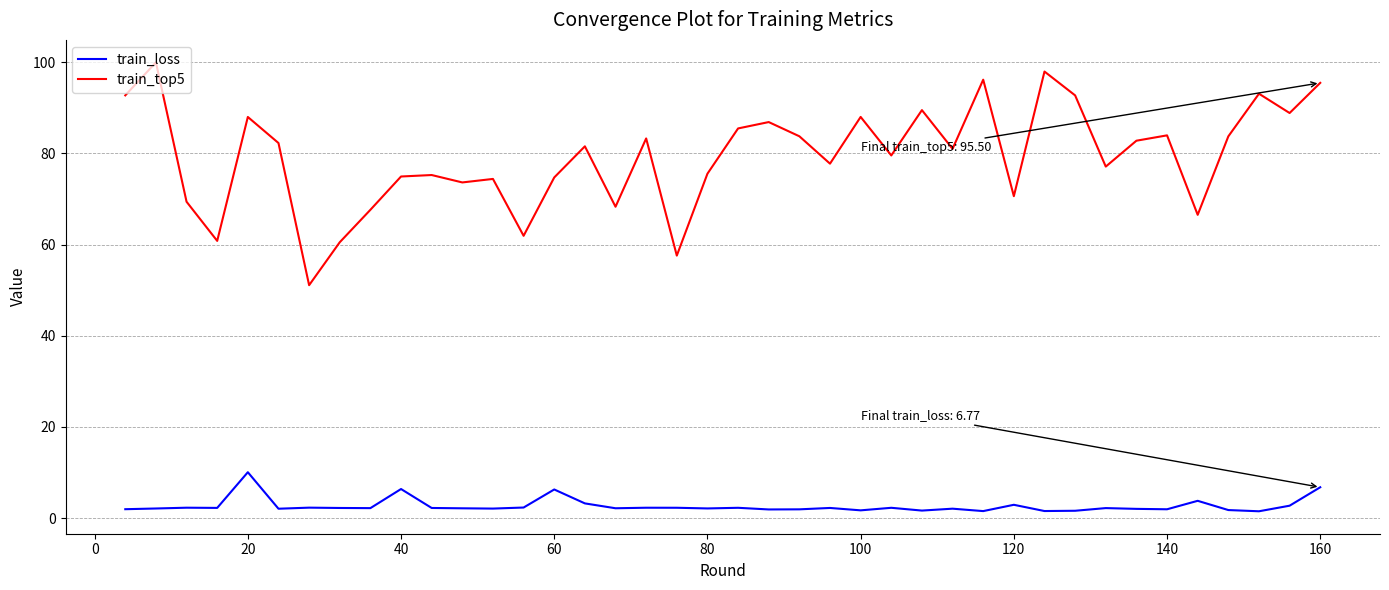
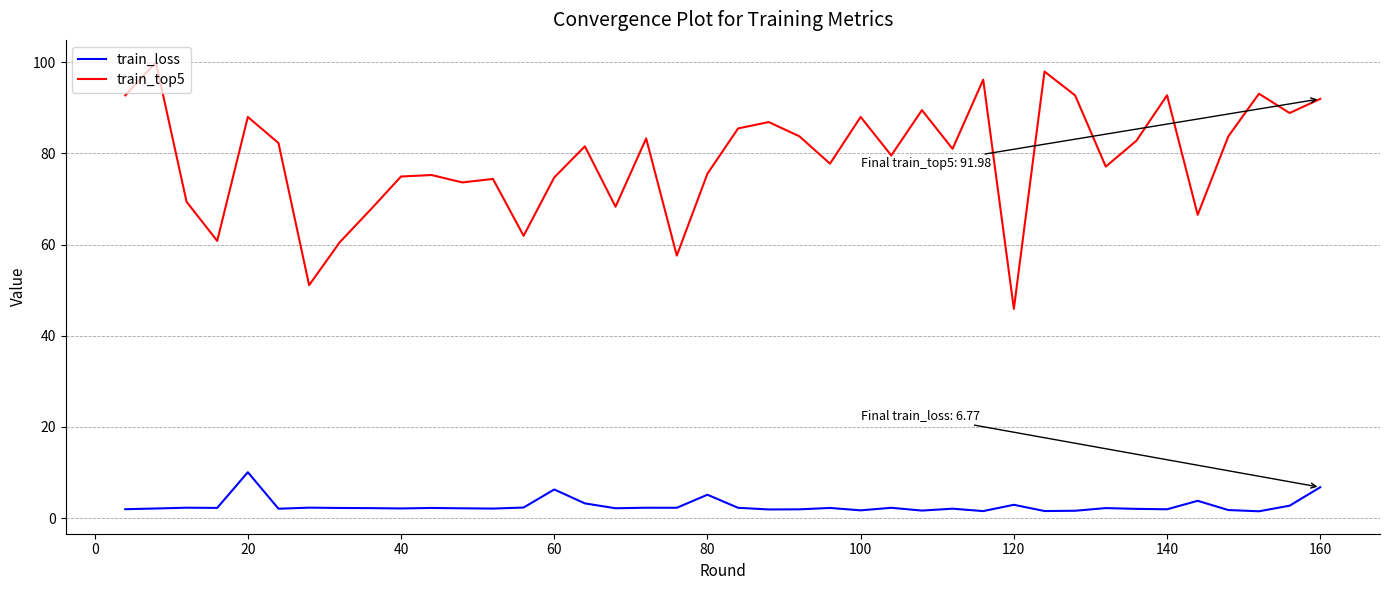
train_loss, 40: 6 -> 2
train_loss, 80: 2 -> 5
train_top5, 120: 71 -> 46
train_top5, 140: 84 -> 93
train_top5, 160: 95.50 -> 91.98
